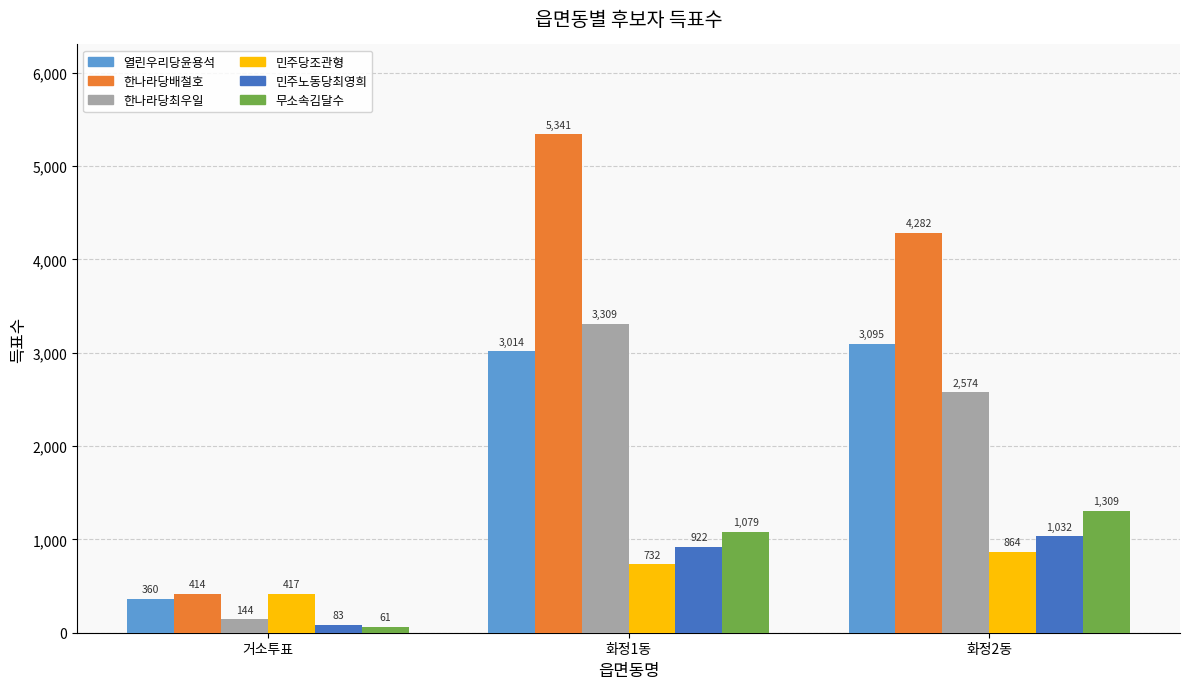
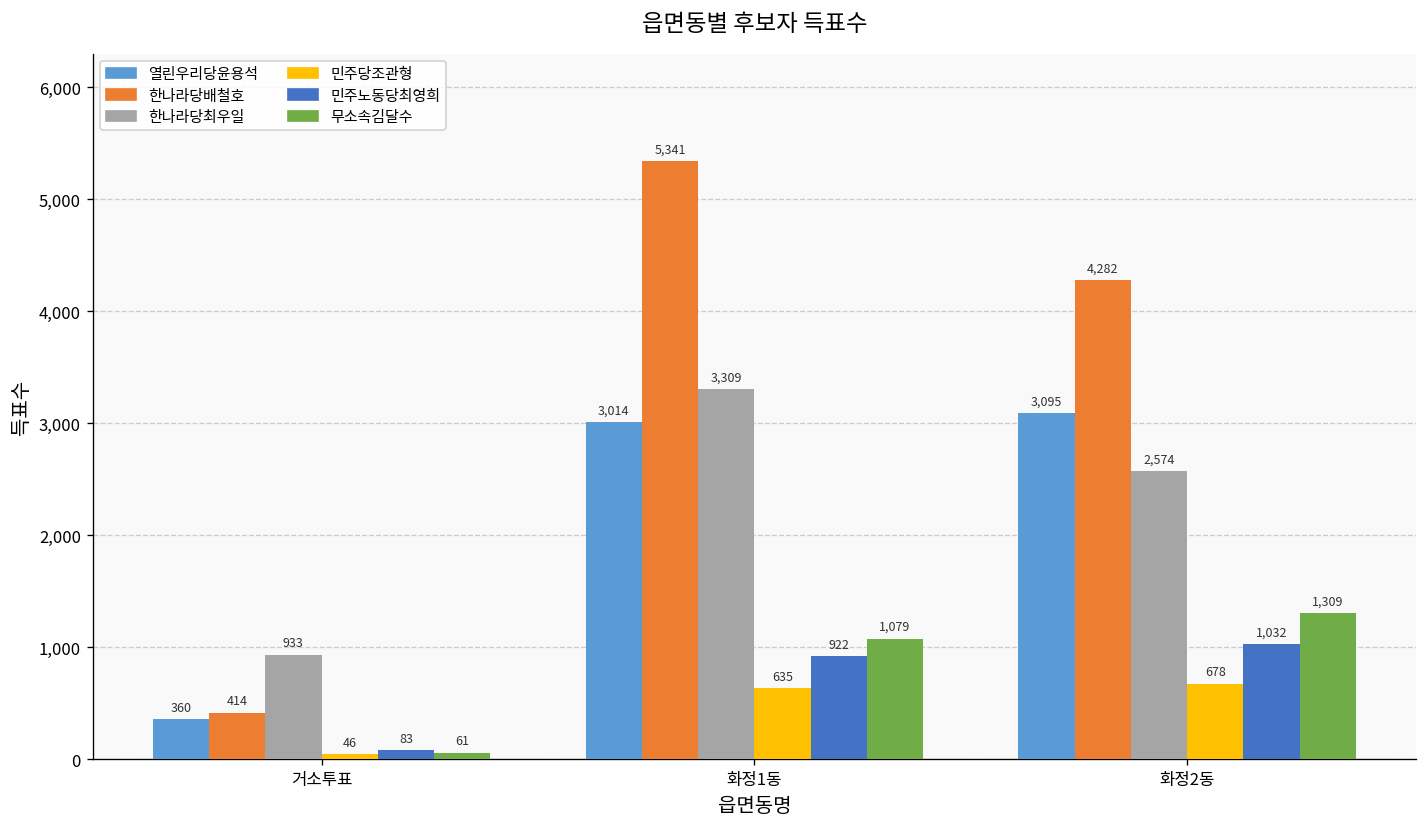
한나라당최우일, 거소투표: 144 -> 933
민주당조관형, 거소투표: 417 -> 46
민주당조관형, 화정1동: 732 -> 635
민주당조관형, 화정2동: 864 -> 678
